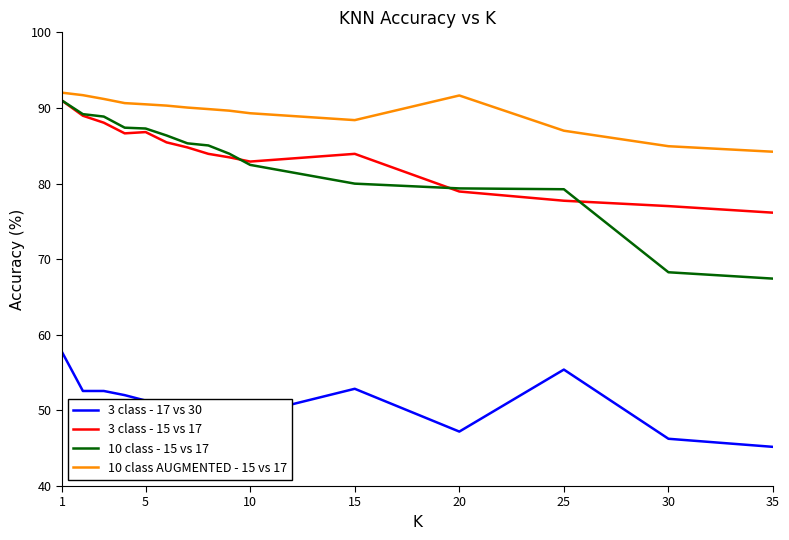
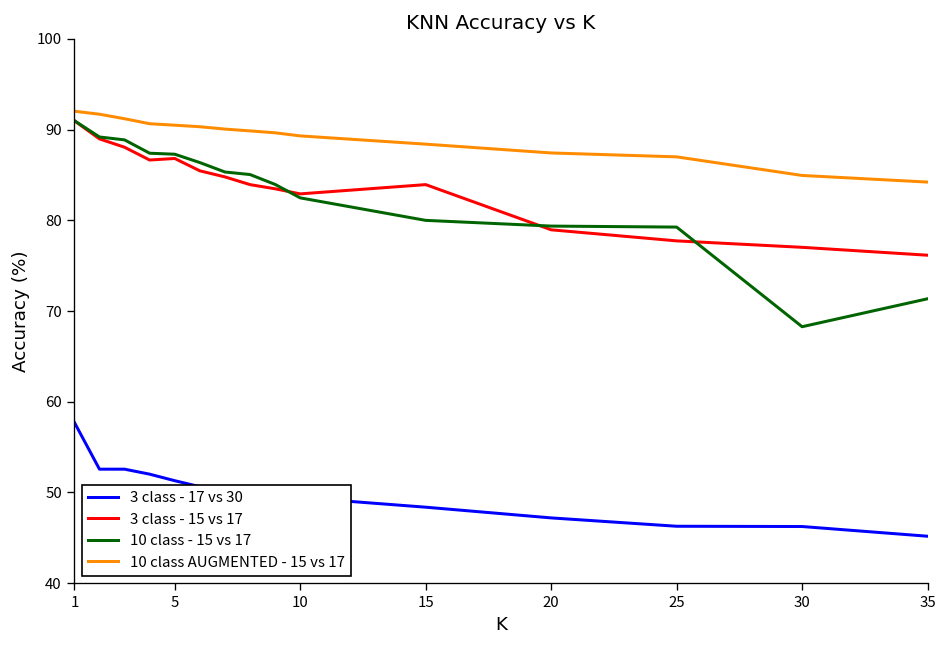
3 class - 17 vs 30, 15: 53 -> 48
10 class AUGMENTED - 15 vs 17, 20: 92 -> 87
3 class - 17 vs 30, 25: 55 -> 46
10 class - 15 vs 17, 35: 67 -> 71
